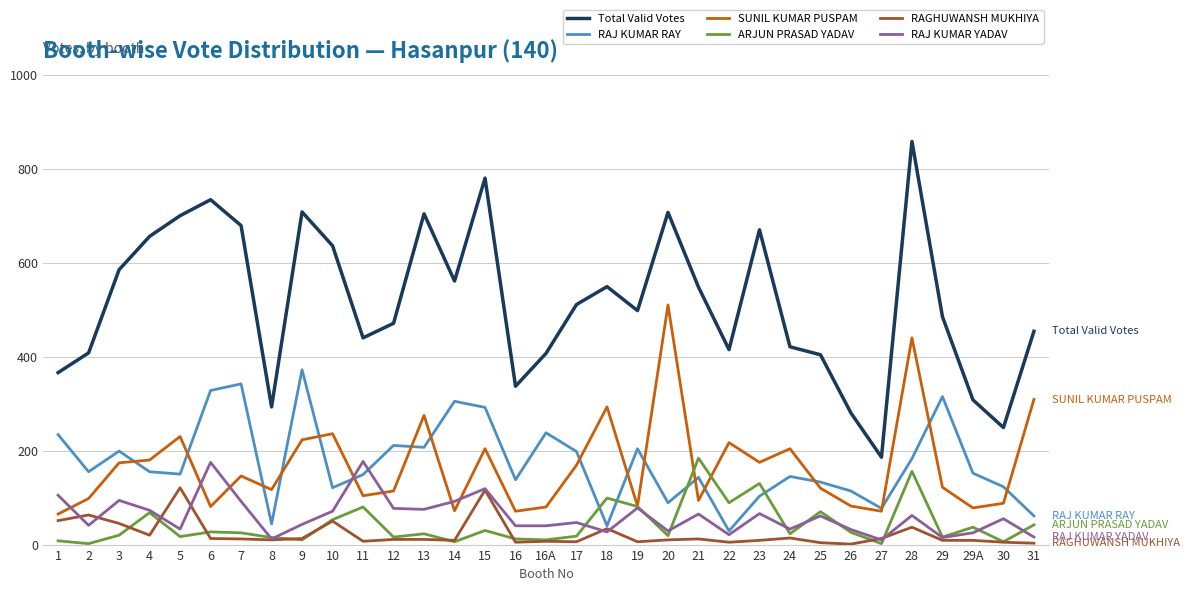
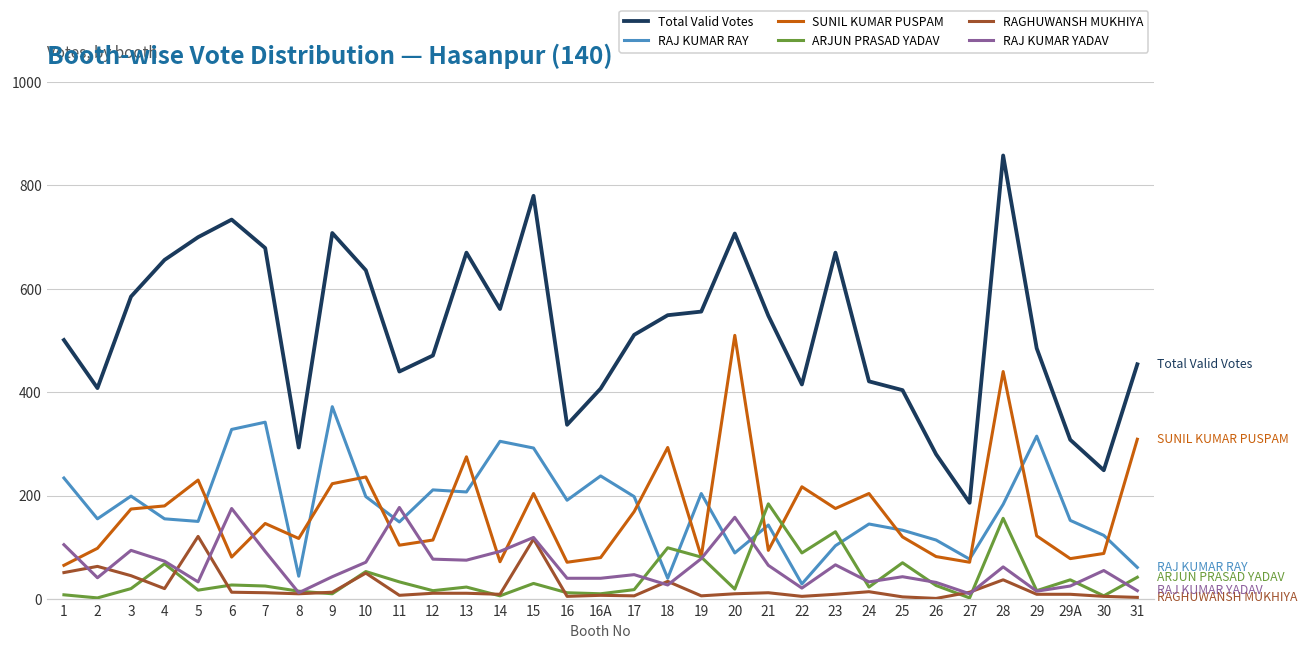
Total Valid Votes, 1: 370 -> 500
RAJ KUMAR RAY, 10: 120 -> 200
ARJUN PRASAD YADAV, 11: 80 -> 30
Total Valid Votes, 13: 700 -> 670
RAJ KUMAR RAY, 16: 140 -> 190
Total Valid Votes, 19: 500 -> 560
RAJ KUMAR YADAV, 20: 30 -> 160
RAJ KUMAR YADAV, 25: 60 -> 40
